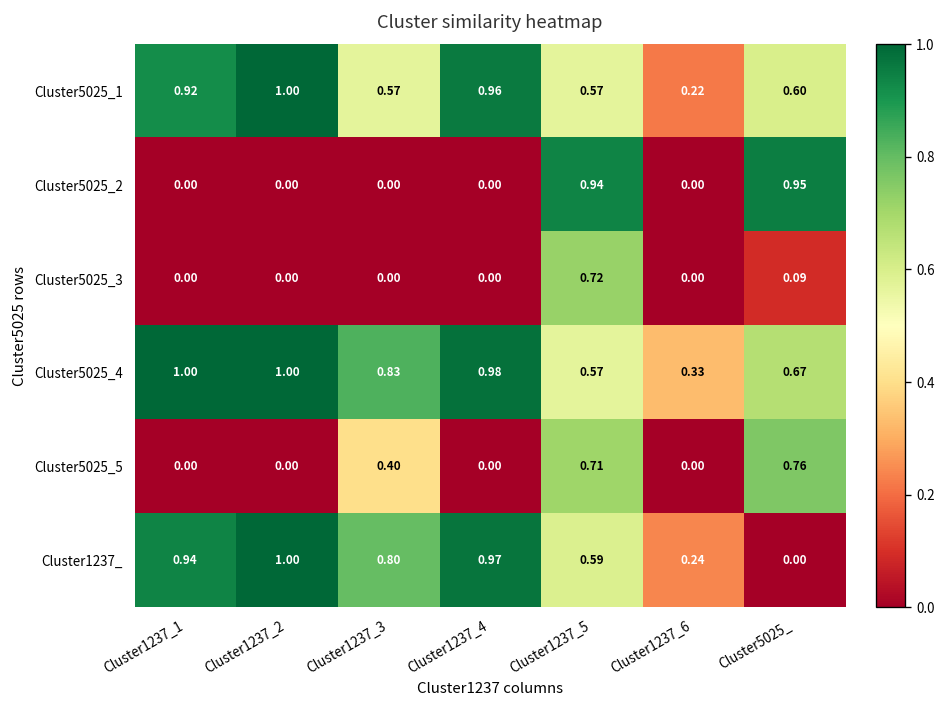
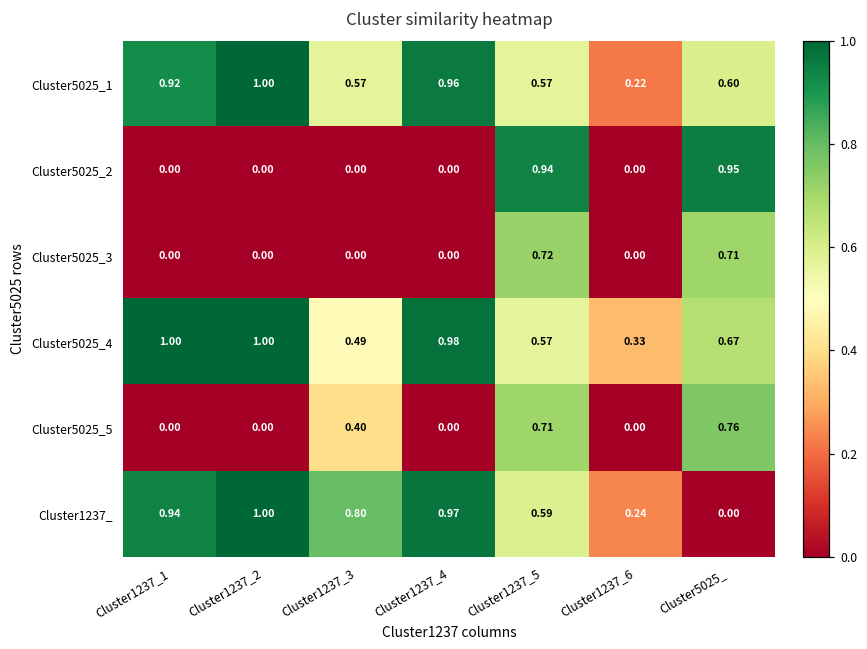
Cluster5025_3, Cluster5025_: 0.09 -> 0.71
Cluster5025_4, Cluster1237_3: 0.83 -> 0.49
